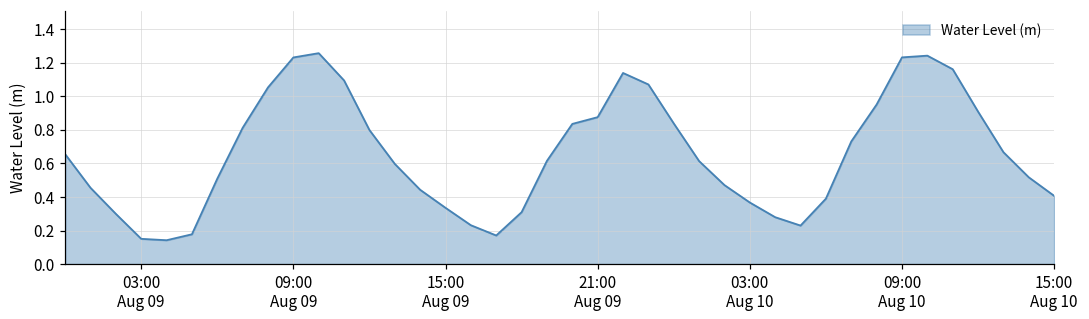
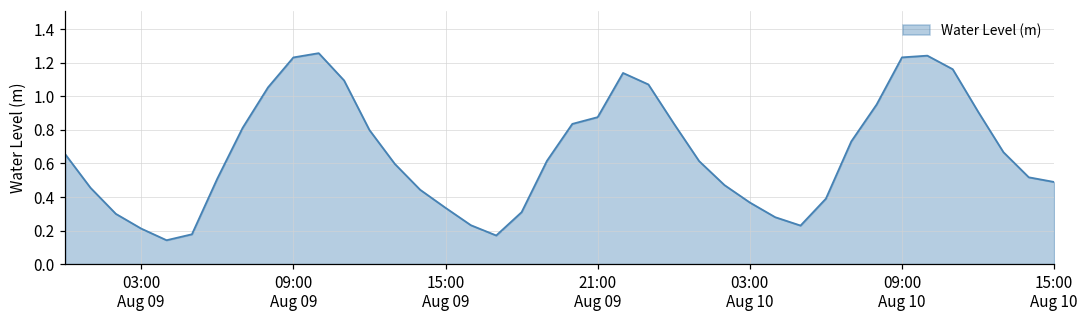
03:00 Aug 09: 0.15 -> 0.21
15:00 Aug 10: 0.41 -> 0.49
